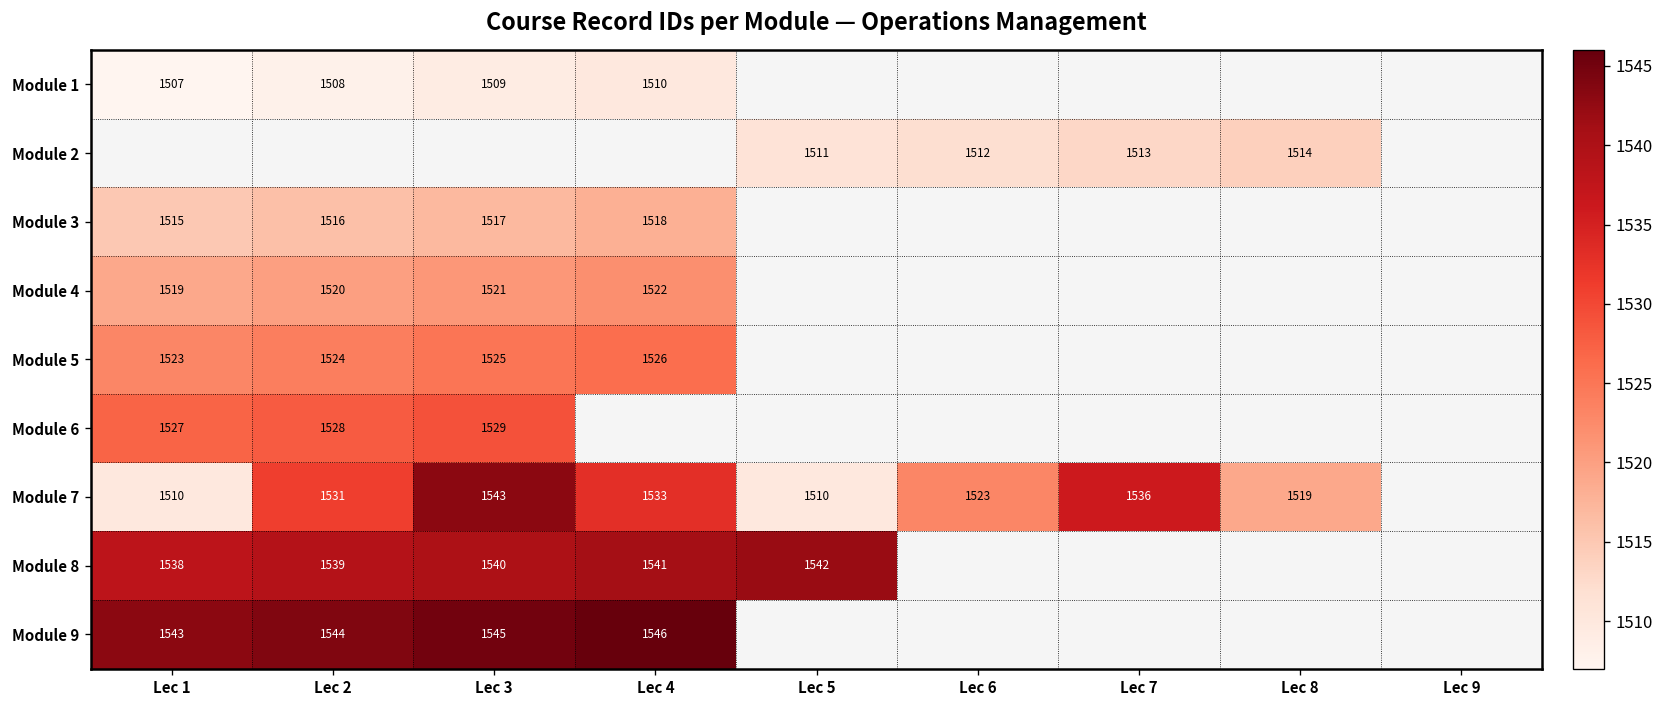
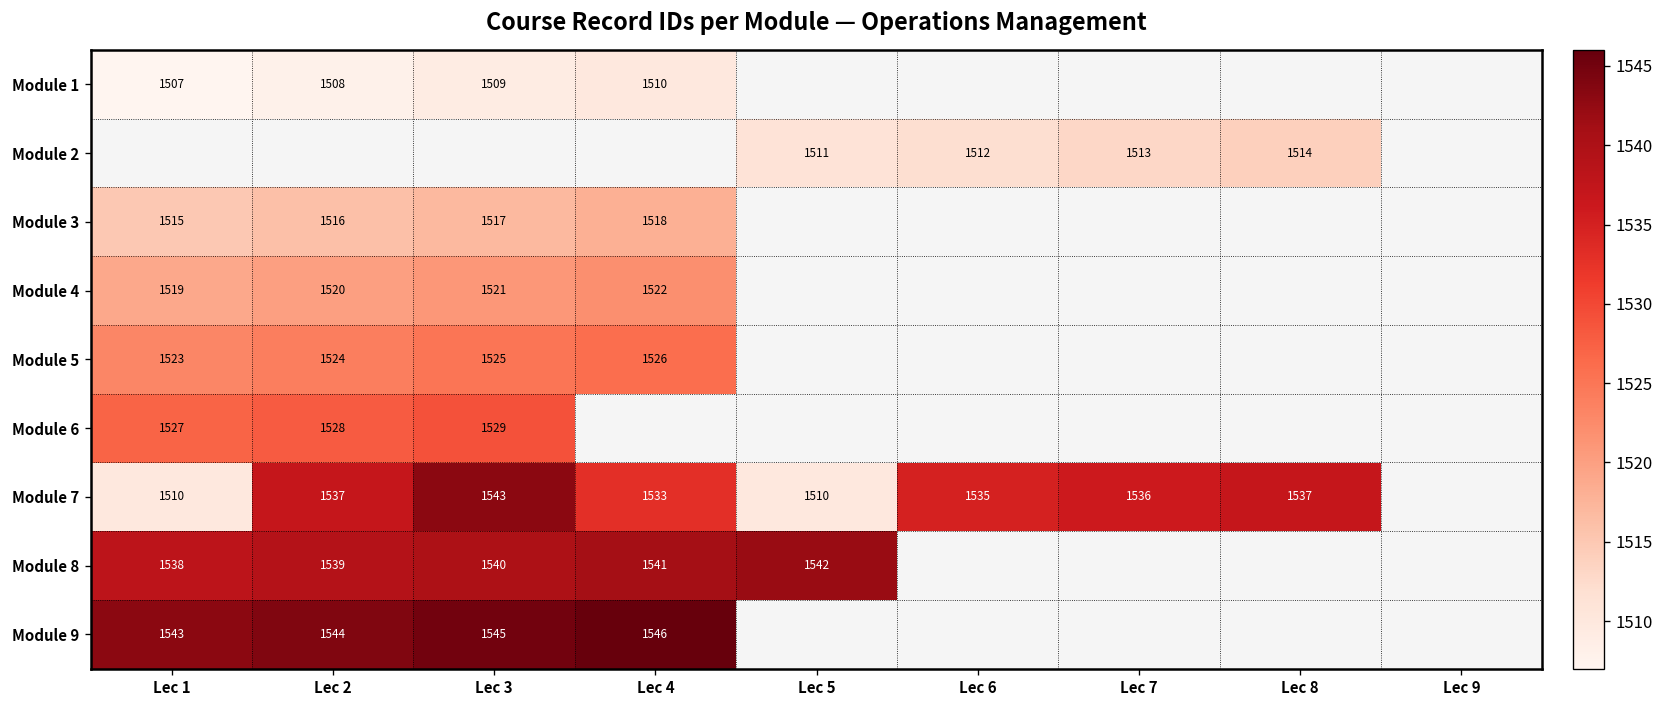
Module 7, Lec 2: 1531 -> 1537
Module 7, Lec 6: 1523 -> 1535
Module 7, Lec 8: 1519 -> 1537
